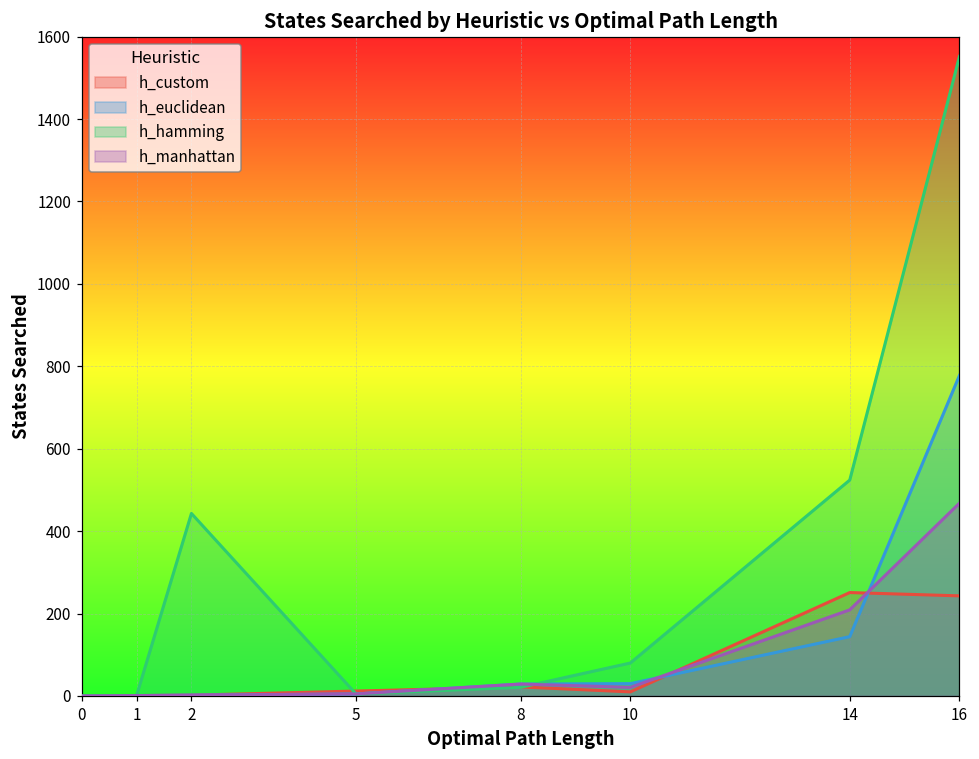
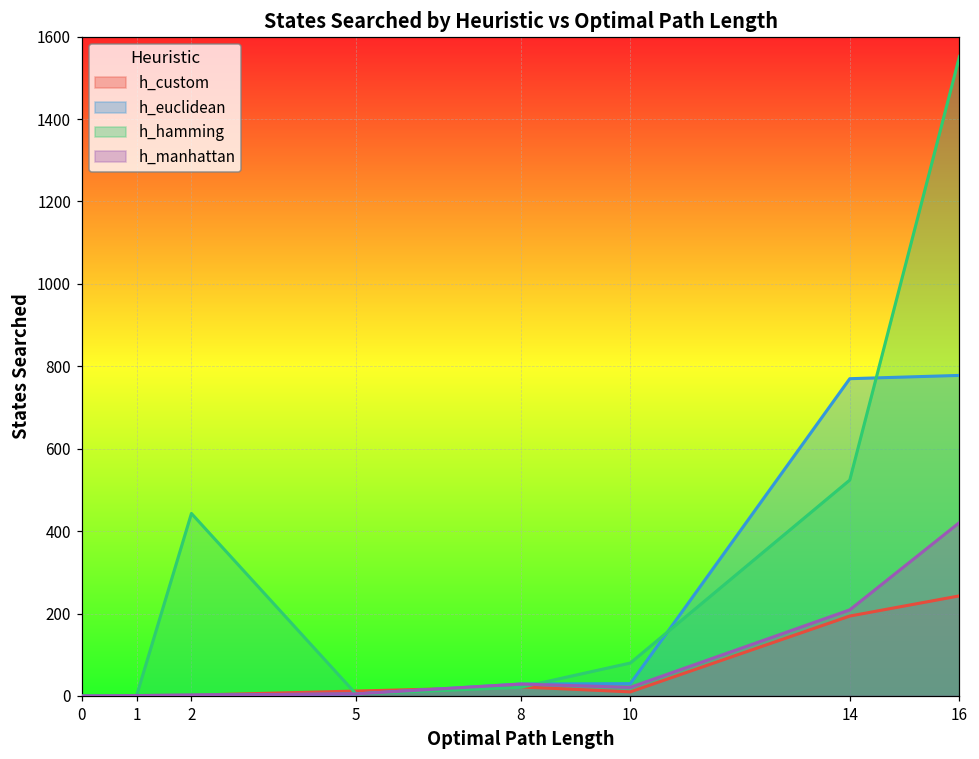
h_custom, 14: 250 -> 190
h_euclidean, 14: 140 -> 770
h_manhattan, 16: 470 -> 420
